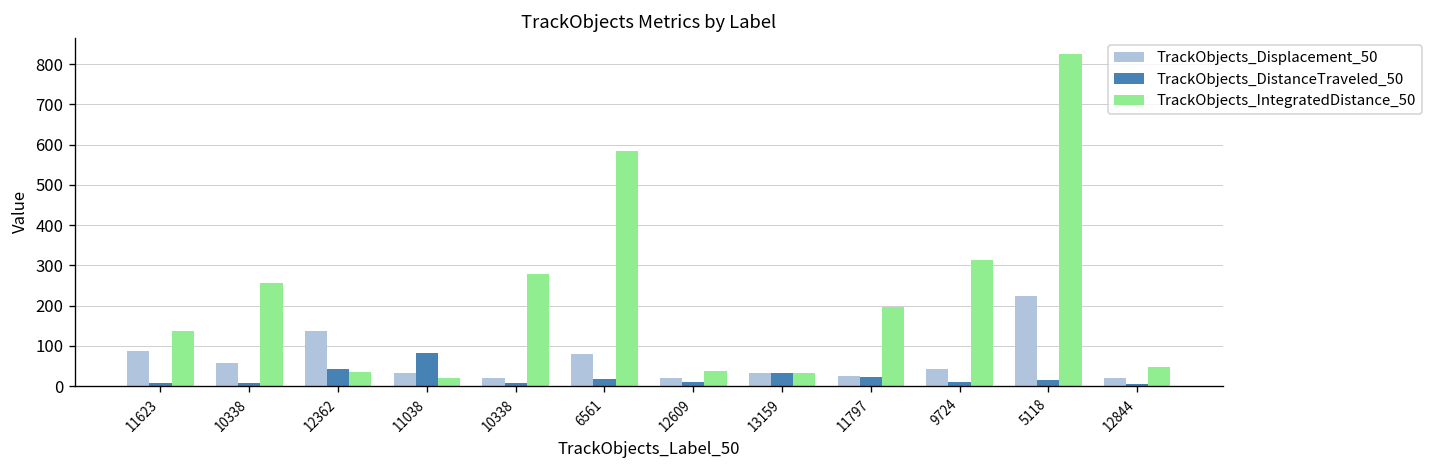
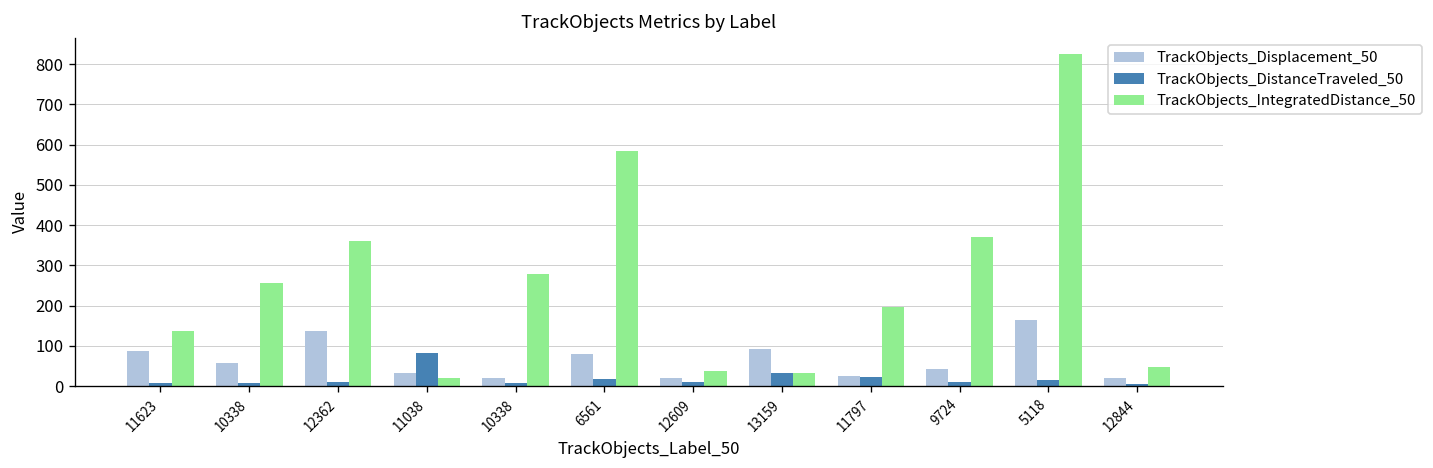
TrackObjects_DistanceTraveled_50, 12362: 40 -> 10
TrackObjects_IntegratedDistance_50, 12362: 30 -> 360
TrackObjects_Displacement_50, 13159: 30 -> 90
TrackObjects_IntegratedDistance_50, 9724: 310 -> 370
TrackObjects_Displacement_50, 5118: 220 -> 160
